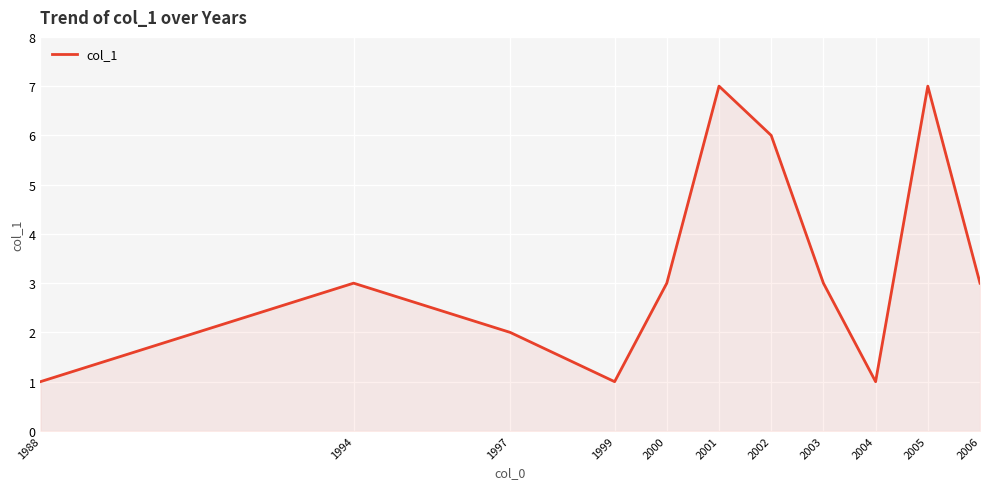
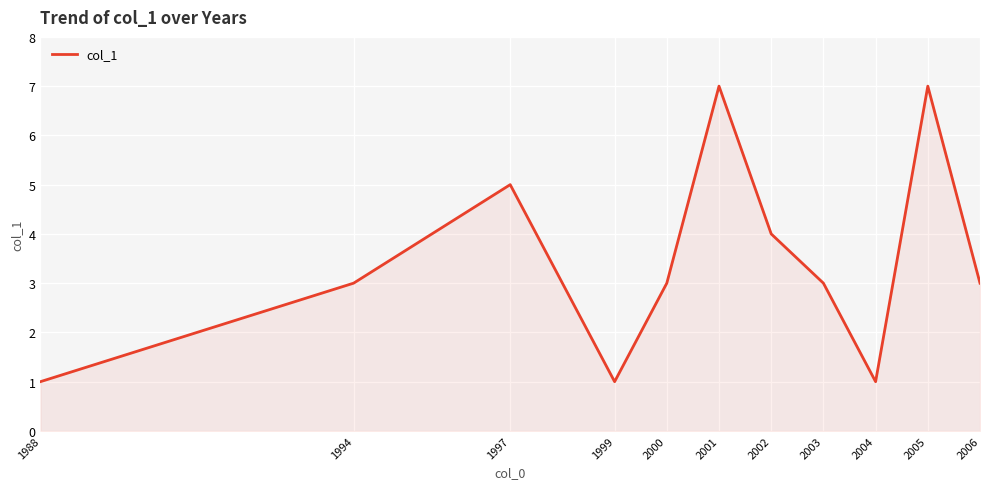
1997: 2 -> 5
2002: 6 -> 4
